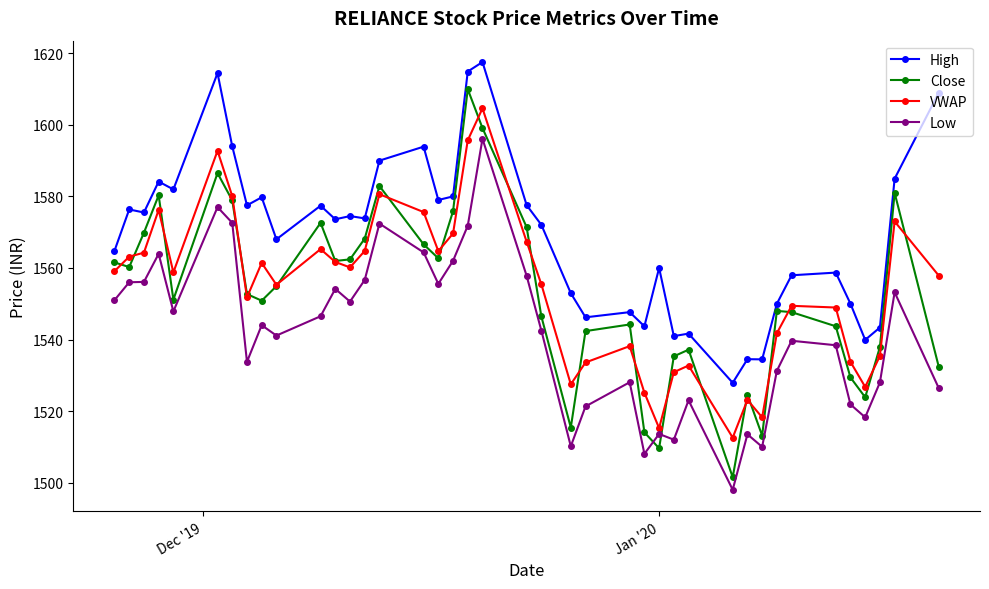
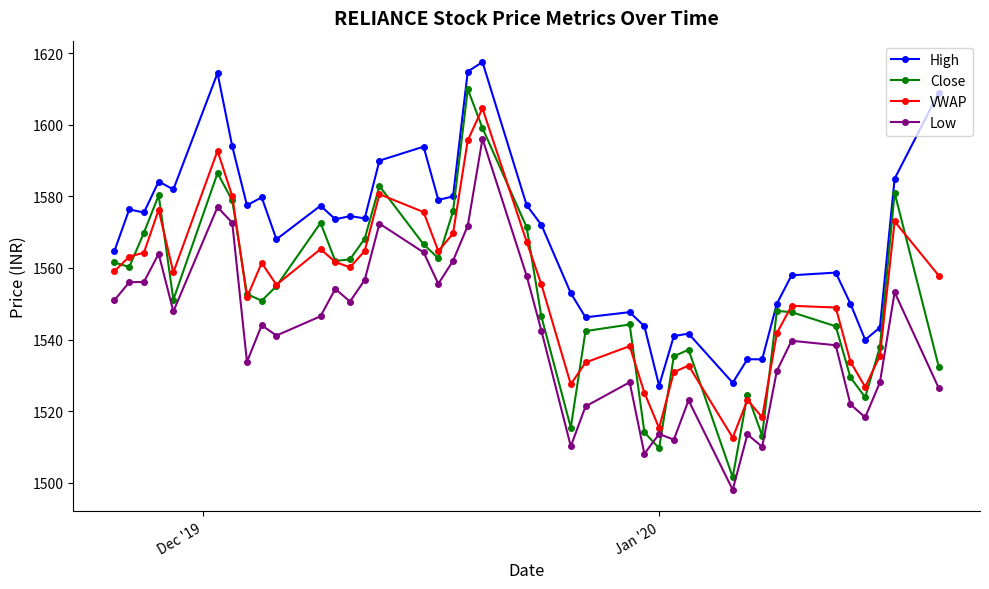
High, Jan '20: 1560 -> 1527
